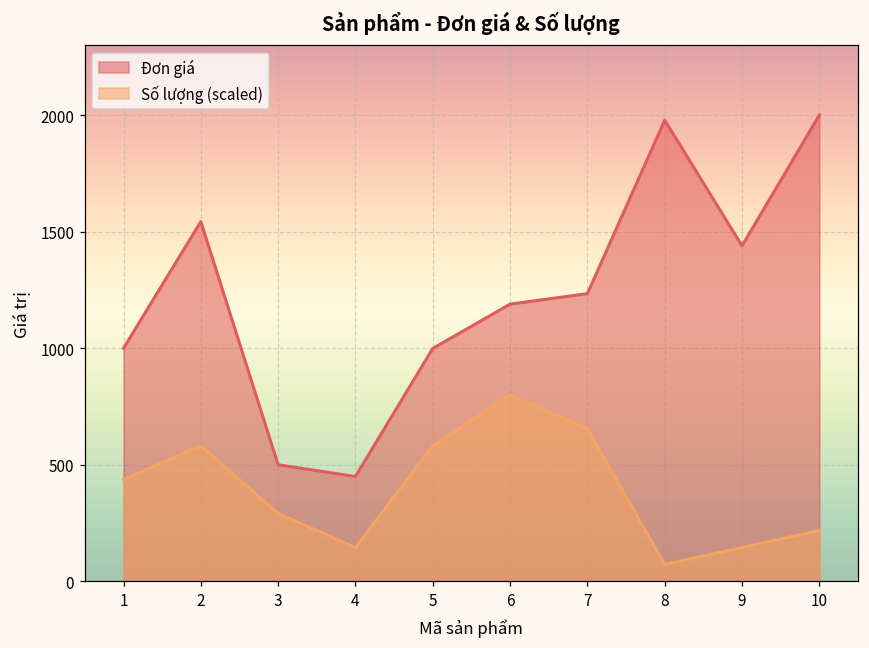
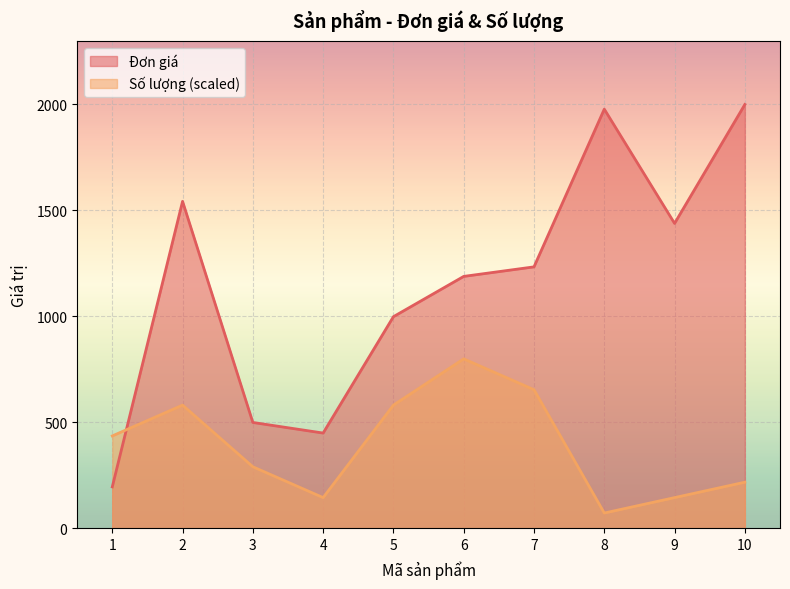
Đơn giá, 1: 1000 -> 200
